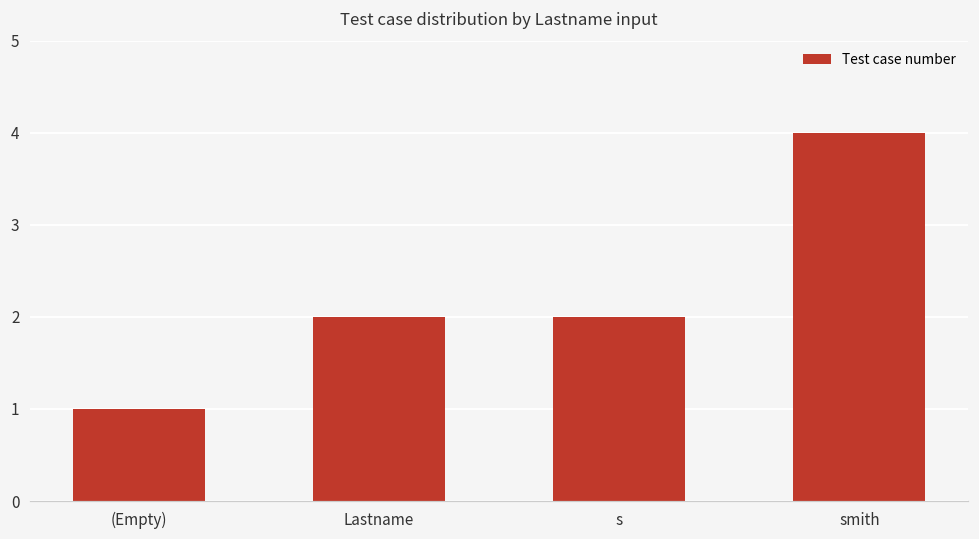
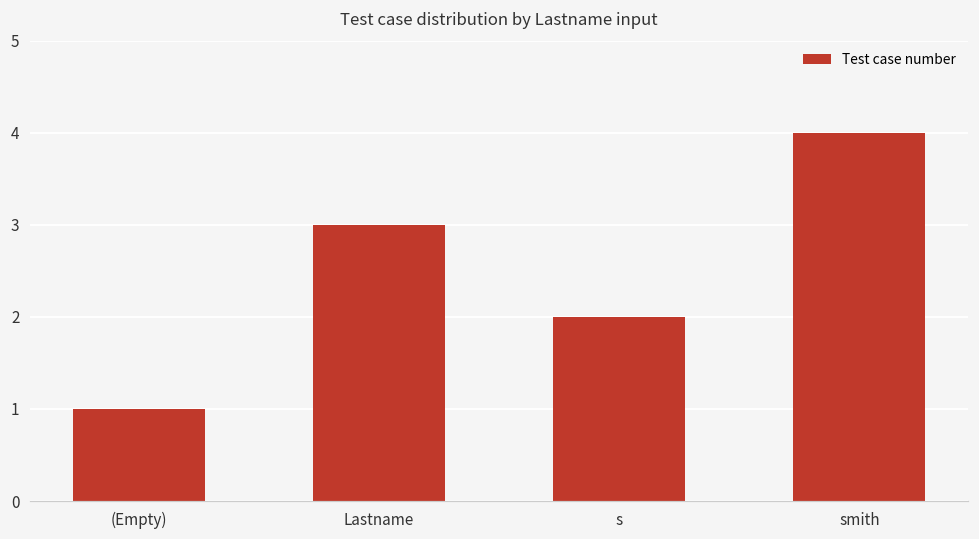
Lastname: 2 -> 3
